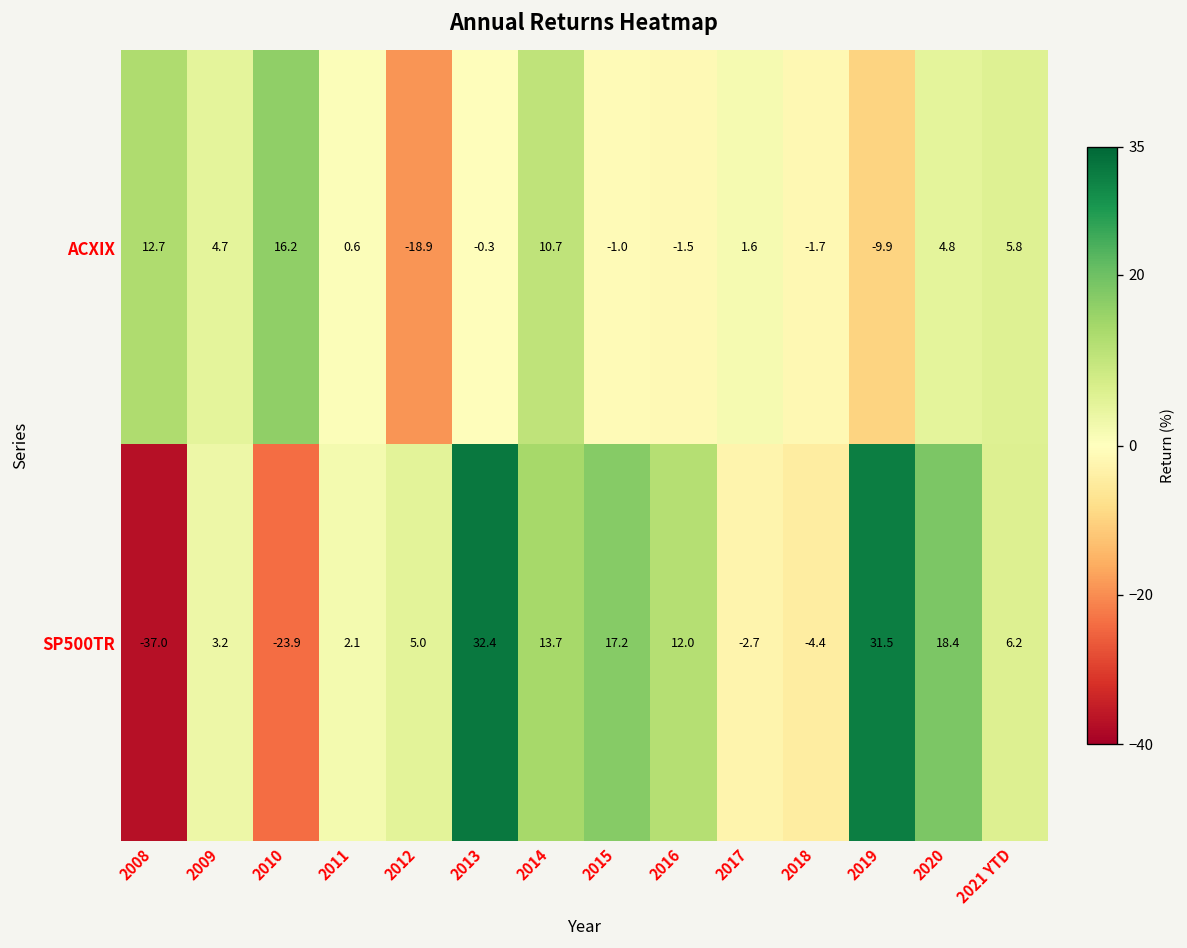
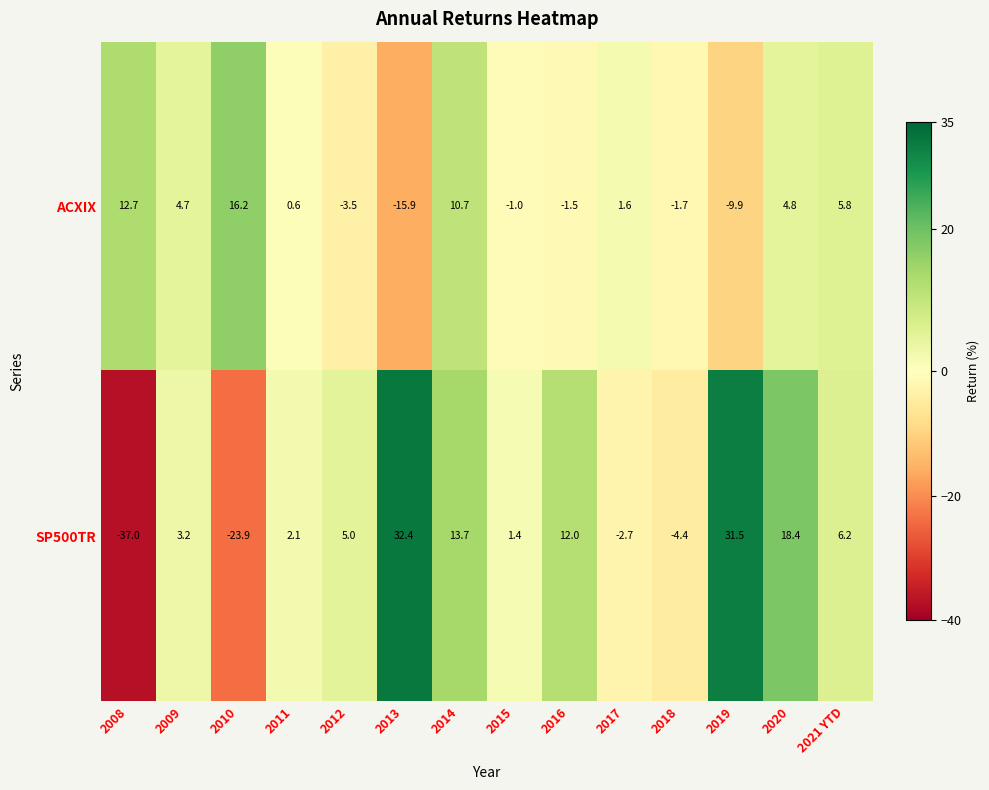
ACXIX, 2012: -18.9 -> -3.5
ACXIX, 2013: -0.3 -> -15.9
SP500TR, 2015: 17.2 -> 1.4
